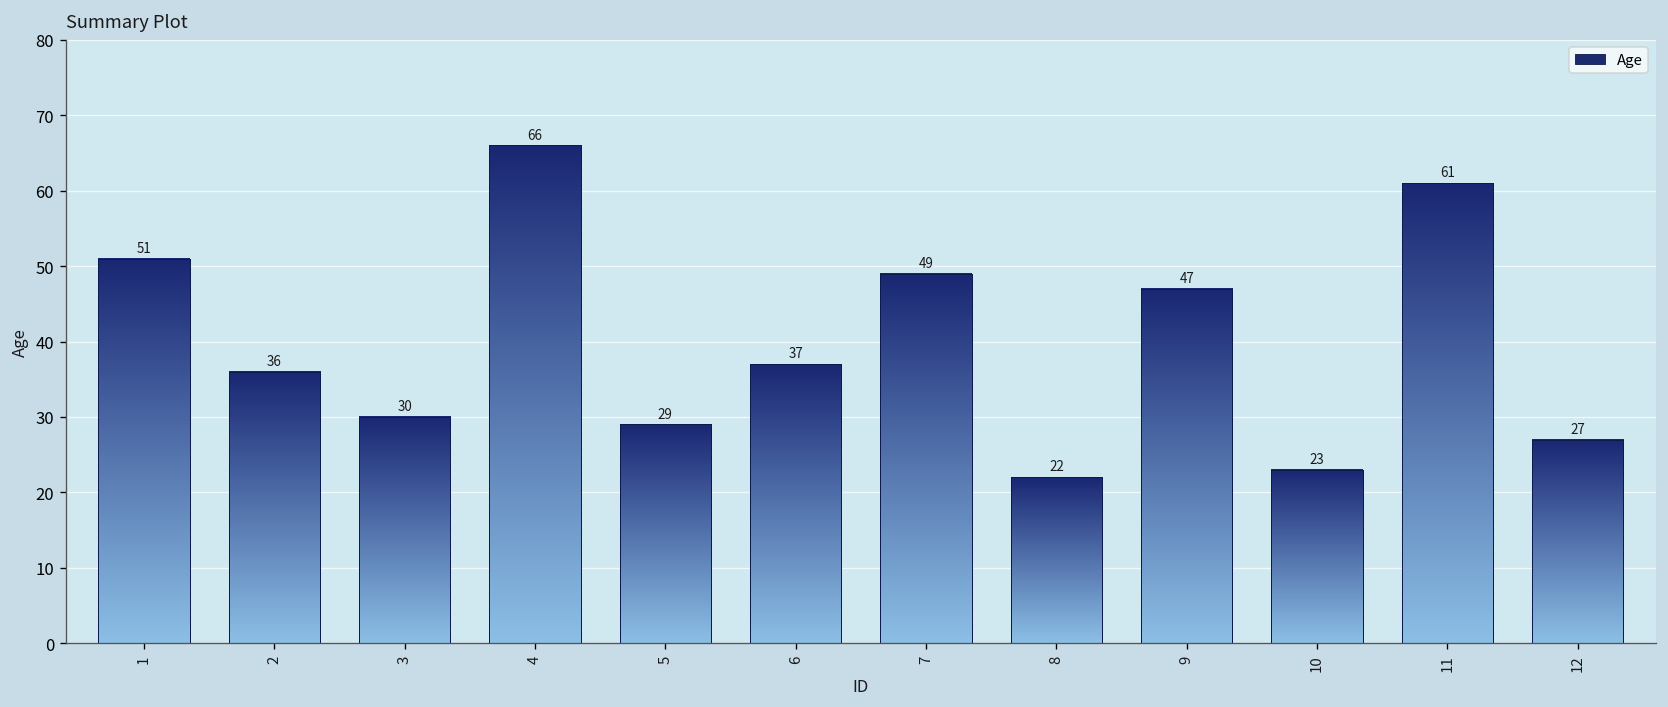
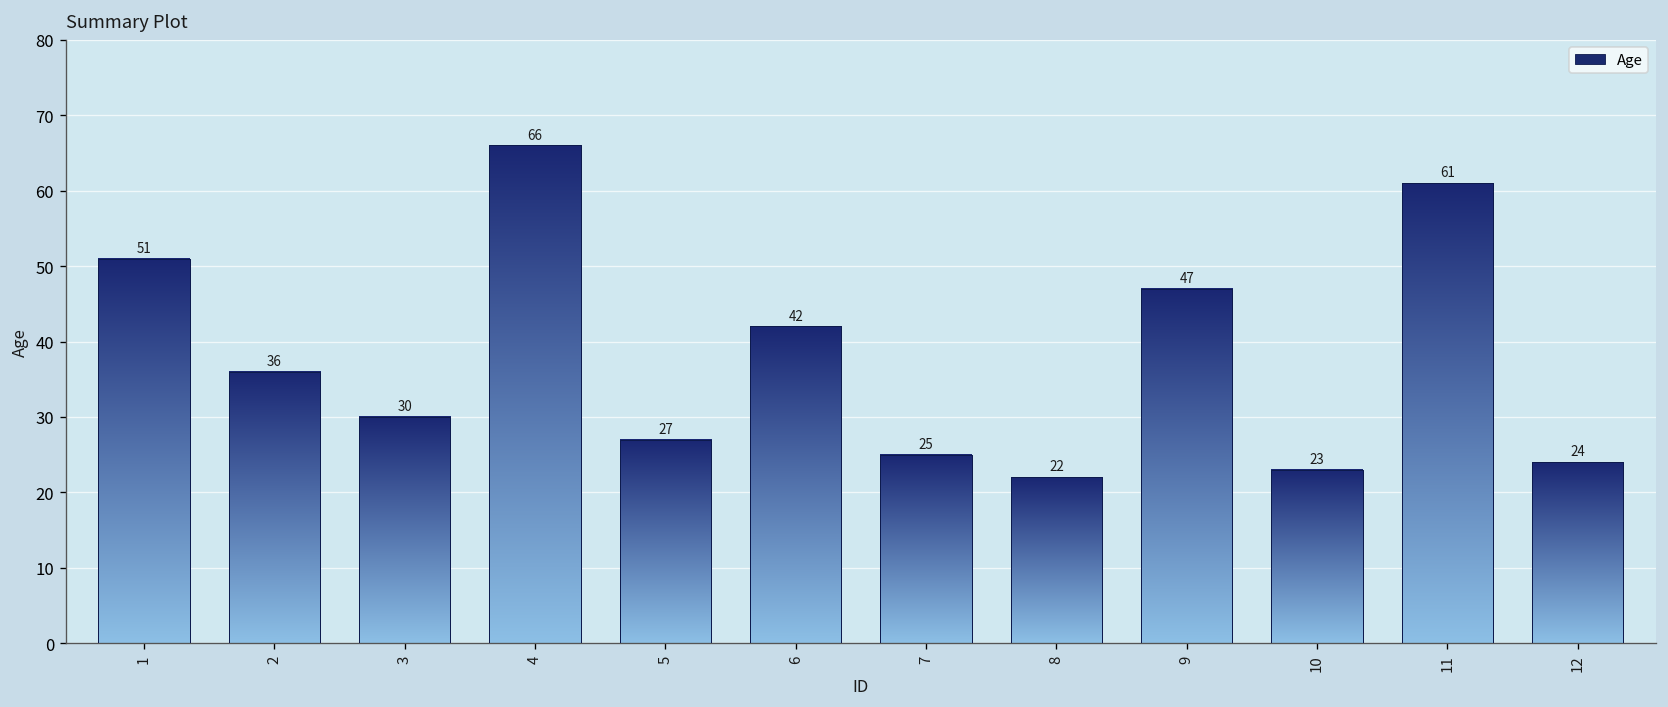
5: 29 -> 27
6: 37 -> 42
7: 49 -> 25
12: 27 -> 24
